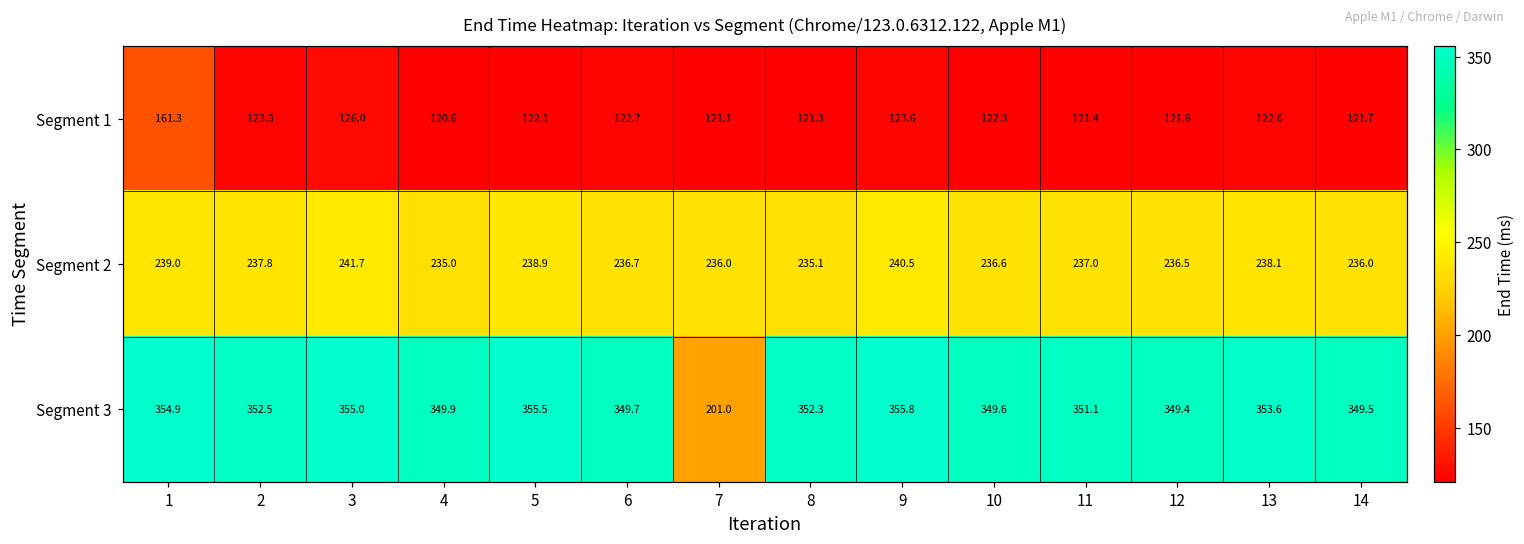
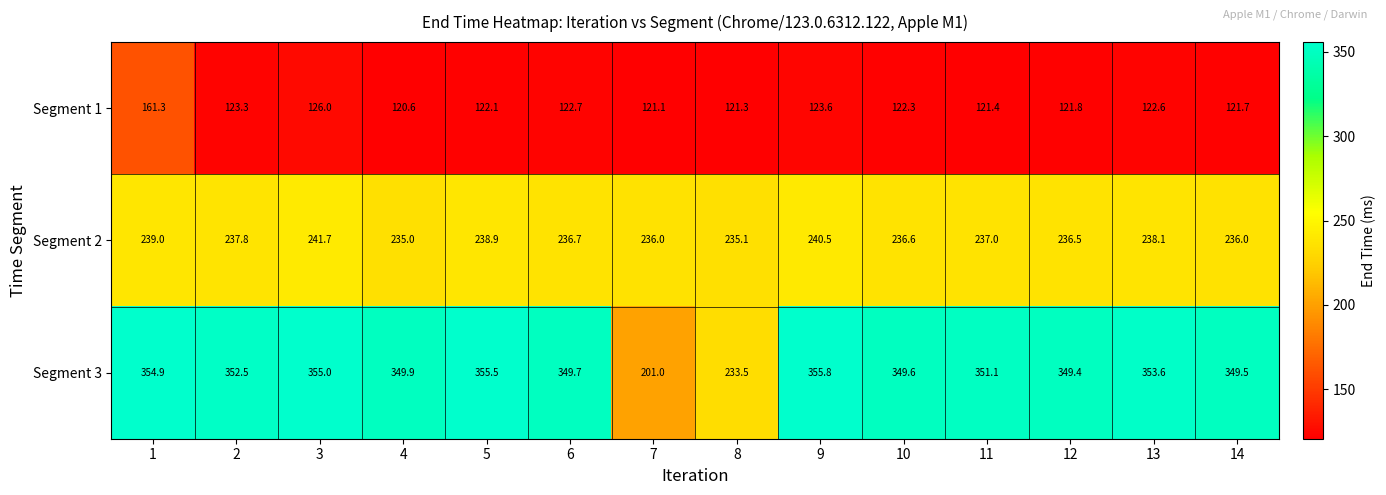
Segment 3, 8: 352.3 -> 233.5
